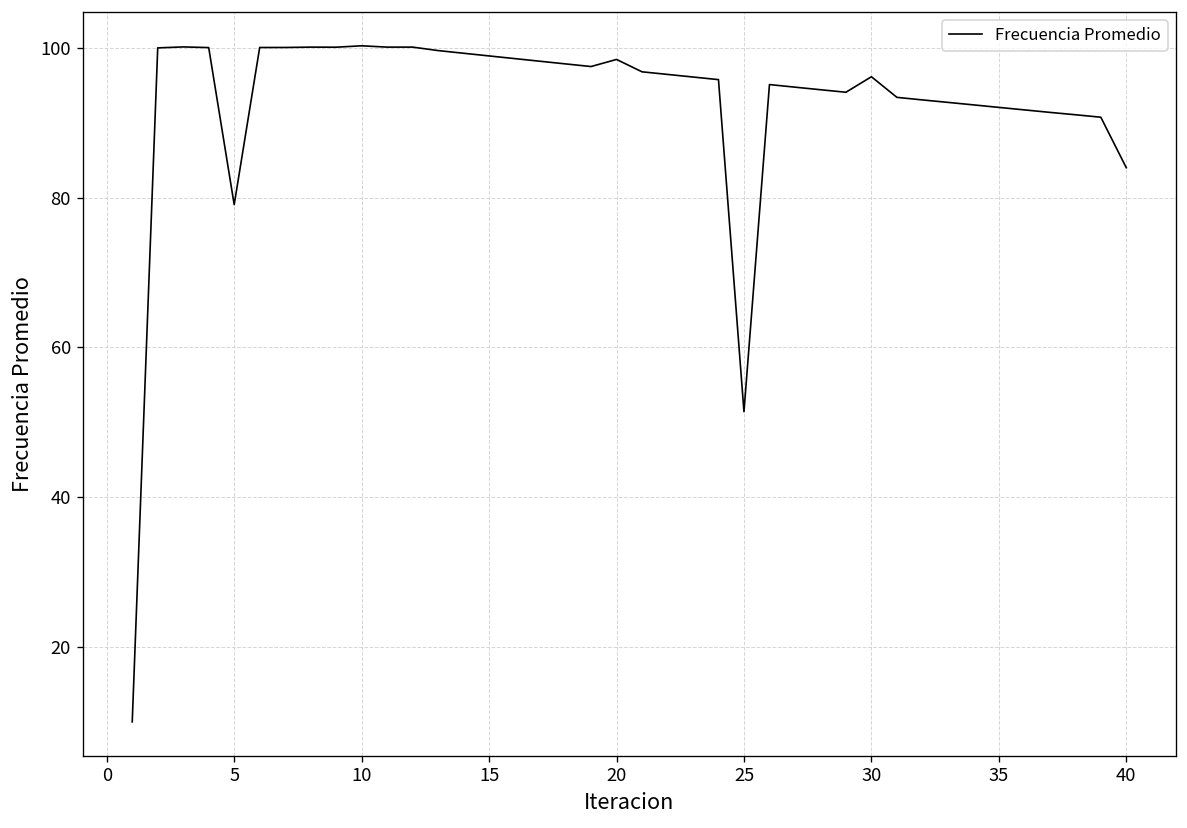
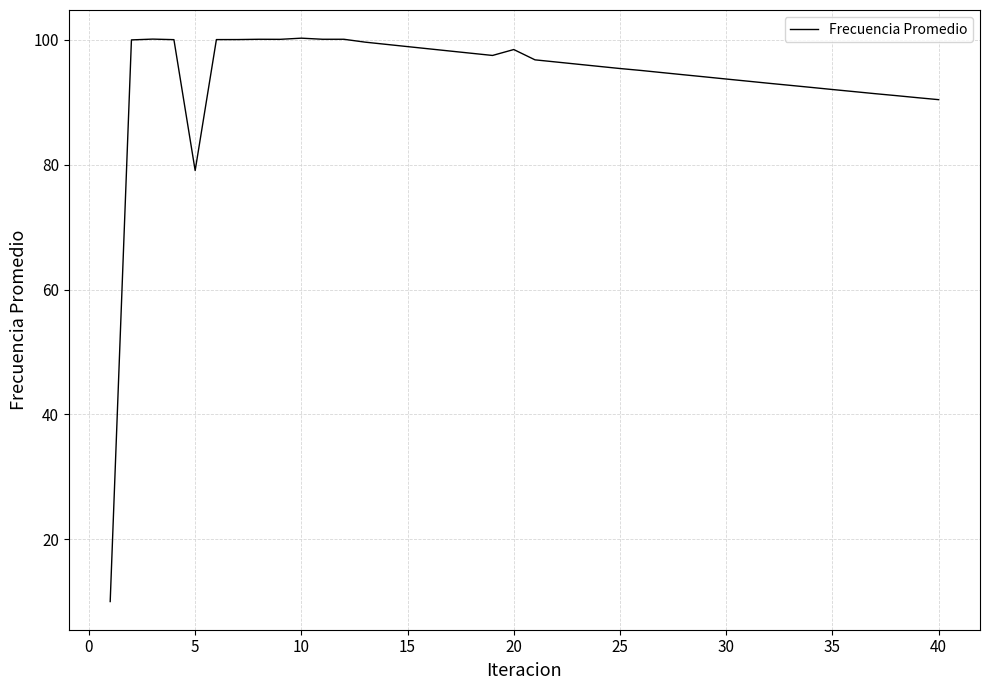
25: 51 -> 95
30: 96 -> 94
40: 84 -> 90
